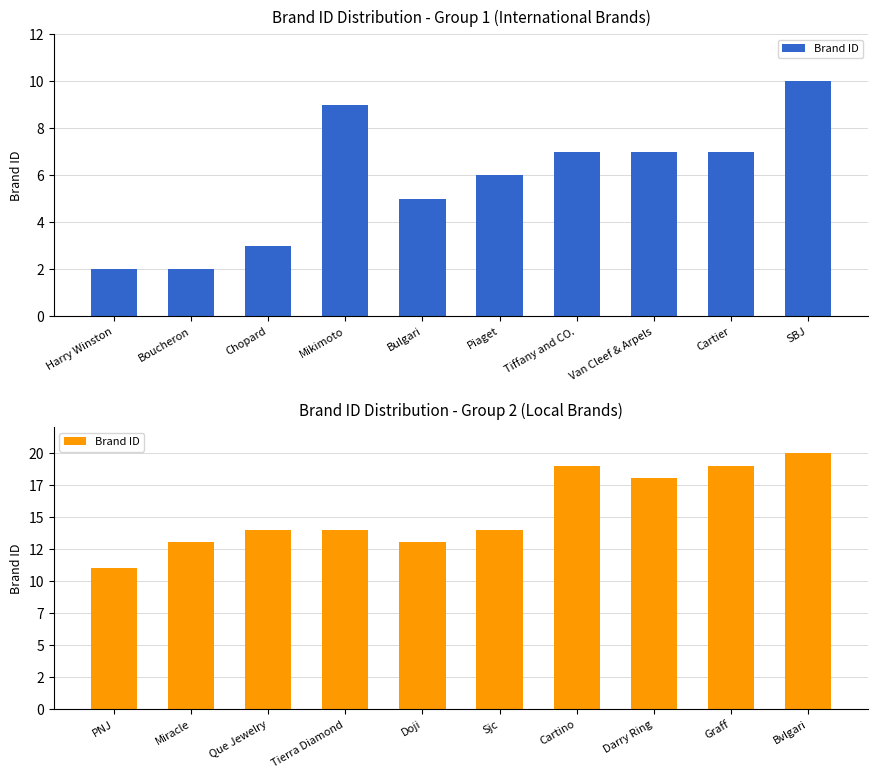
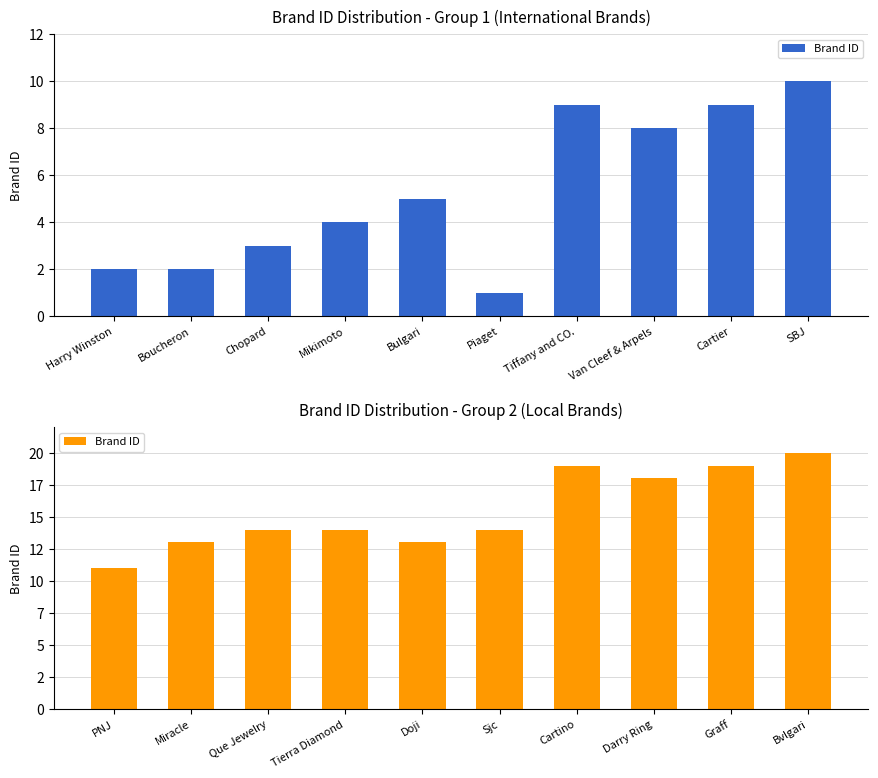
Brand ID Distribution - Group 1 (International Brands), Mikimoto: 9 -> 4
Brand ID Distribution - Group 1 (International Brands), Piaget: 6 -> 1
Brand ID Distribution - Group 1 (International Brands), Tiffany and CO.: 7 -> 9
Brand ID Distribution - Group 1 (International Brands), Van Cleef & Arpels: 7 -> 8
Brand ID Distribution - Group 1 (International Brands), Cartier: 7 -> 9
